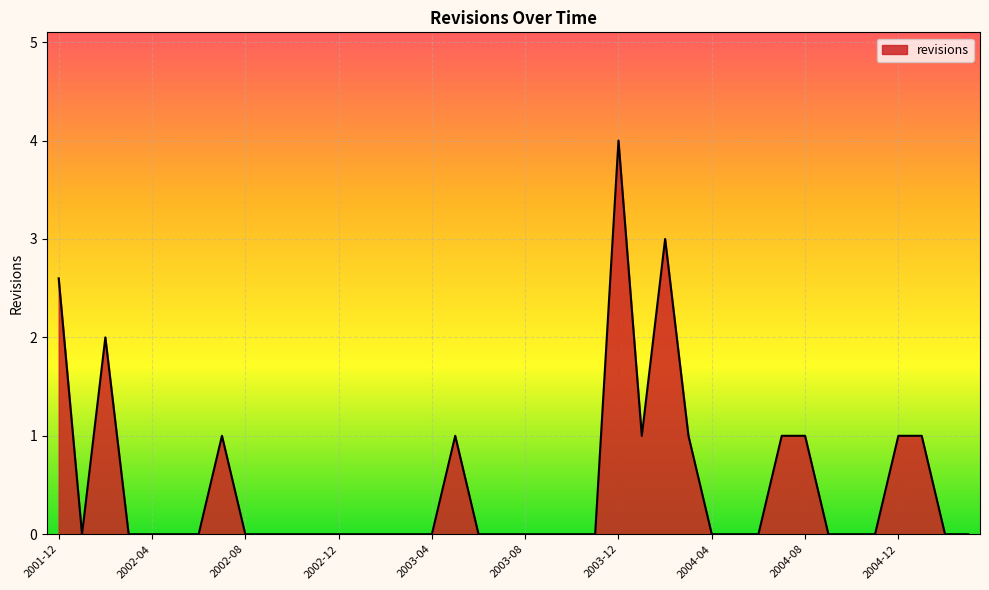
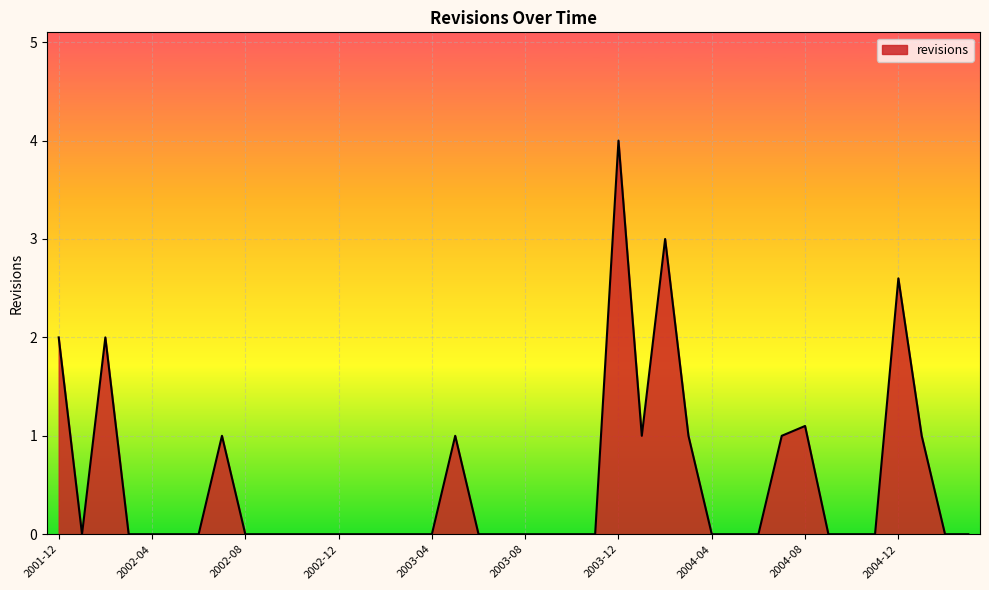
2001-12: 2.6 -> 2.0
2004-08: 1.0 -> 1.1
2004-12: 1.0 -> 2.6
